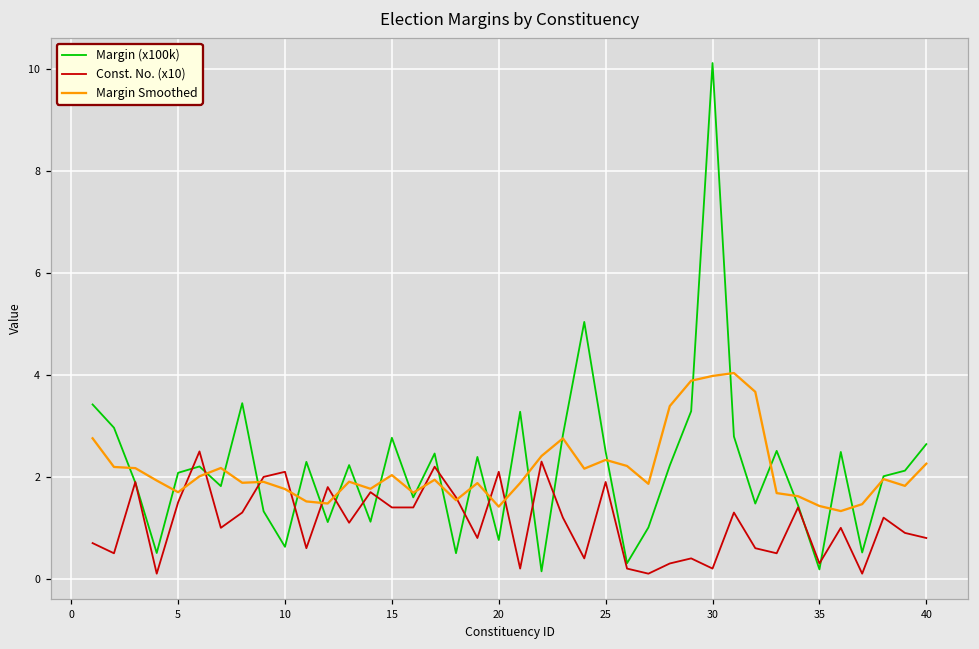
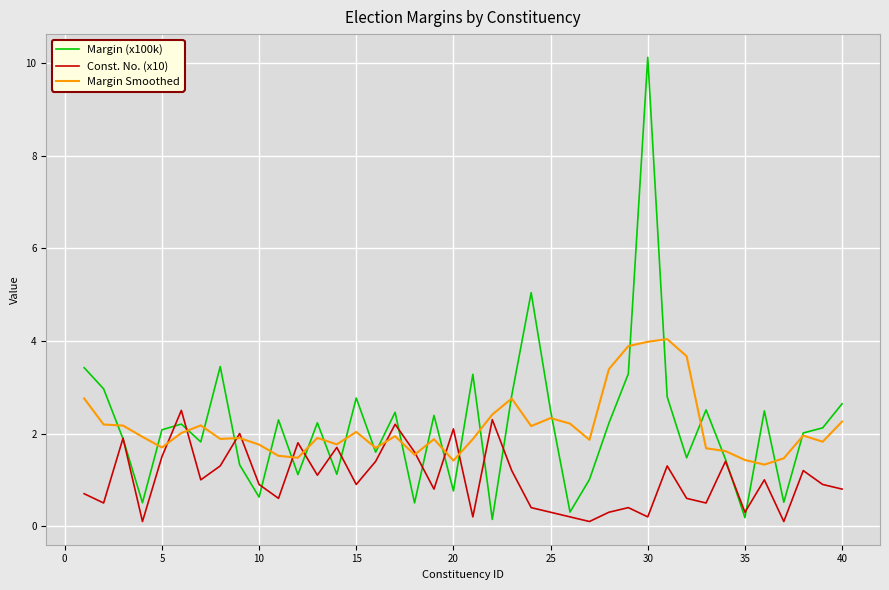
Const. No. (x10), 10: 2.1 -> 0.9
Const. No. (x10), 15: 1.4 -> 0.9
Const. No. (x10), 25: 1.9 -> 0.3
